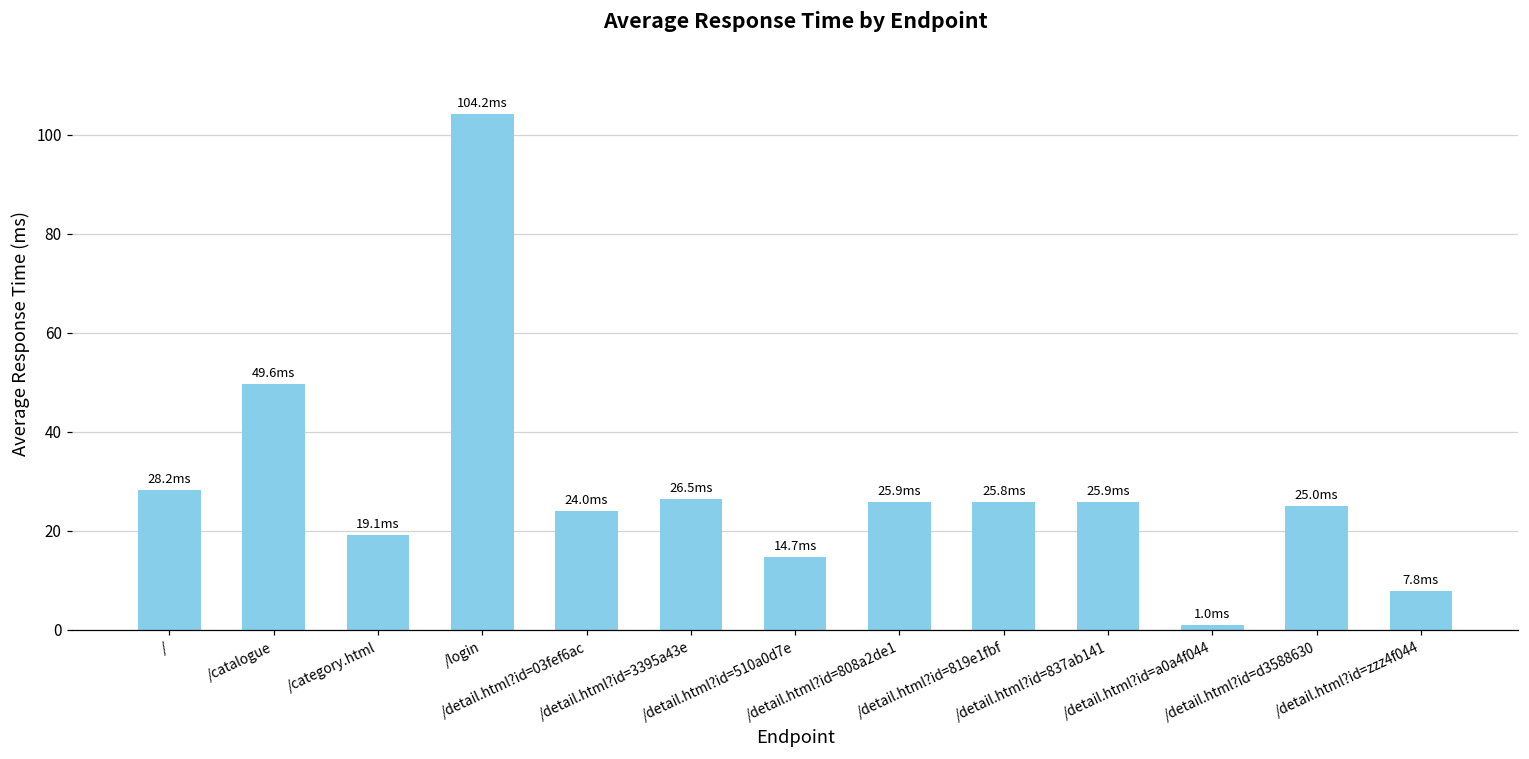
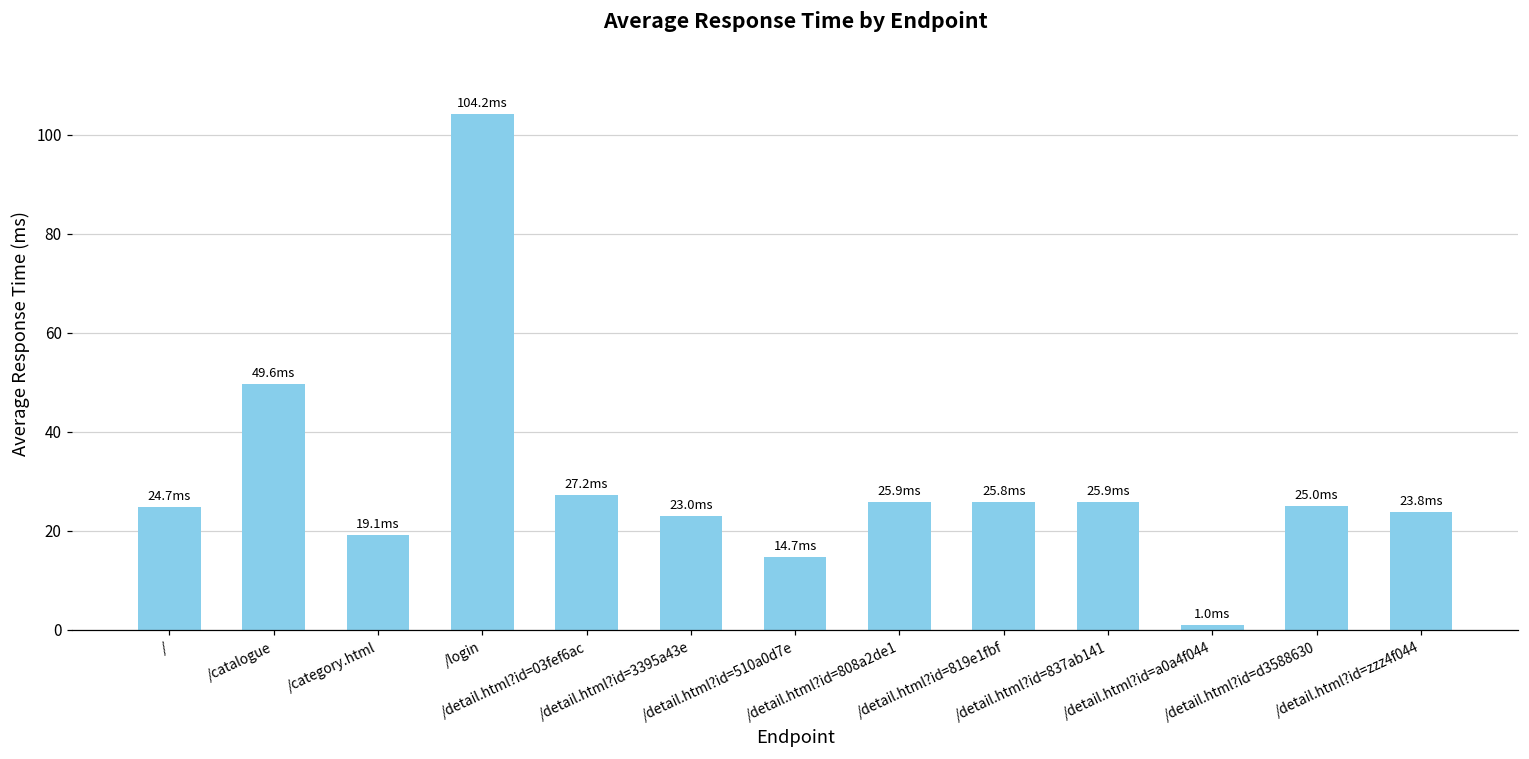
/: 28.2 -> 24.7
/detail.html?id=03fef6ac: 24.0 -> 27.2
/detail.html?id=3395a43e: 26.5 -> 23.0
/detail.html?id=zzz4f044: 7.8 -> 23.8
